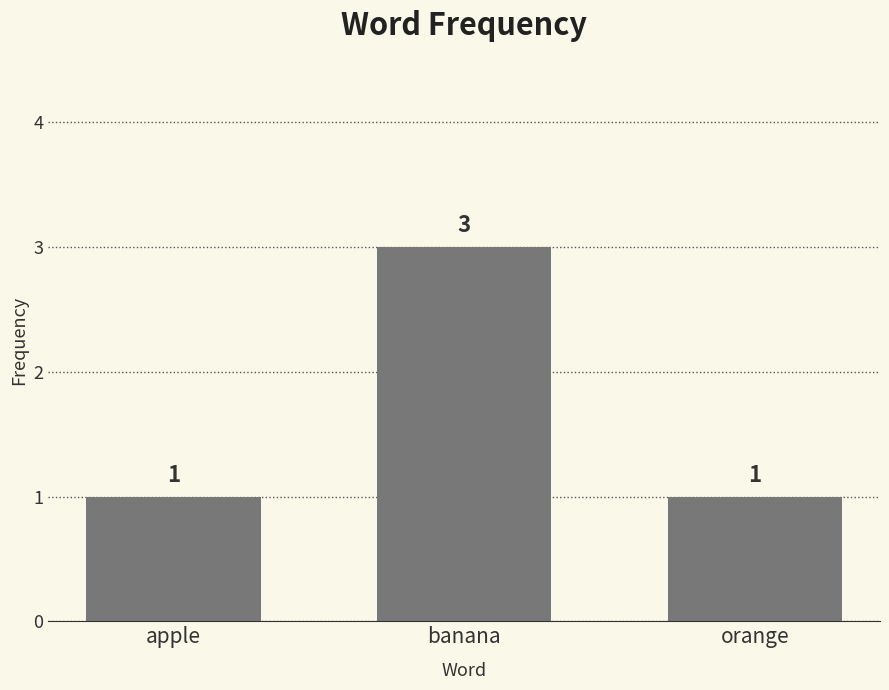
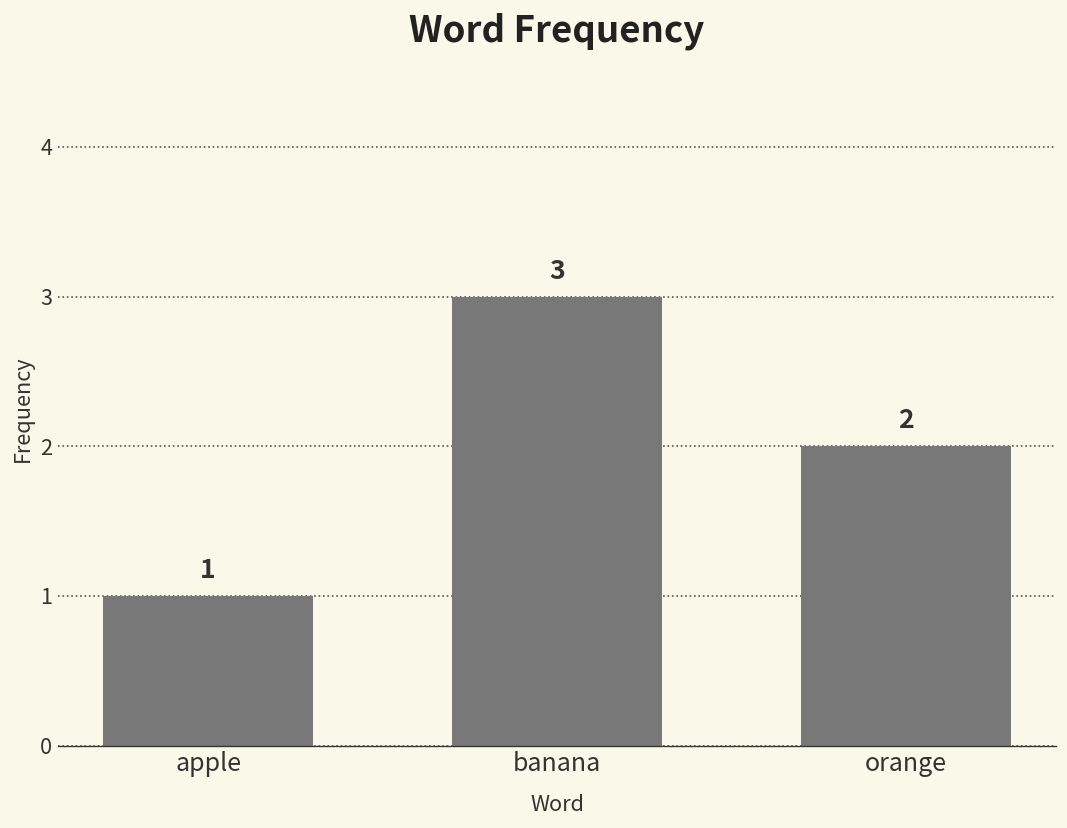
orange: 1 -> 2
